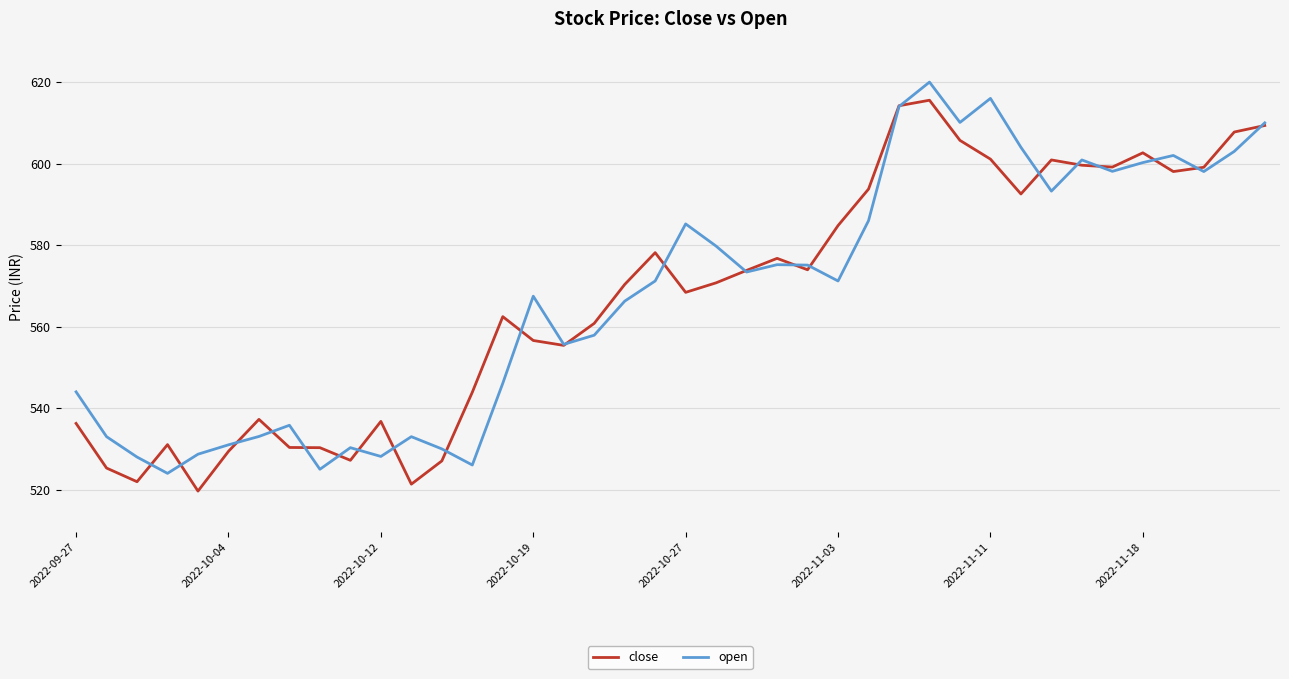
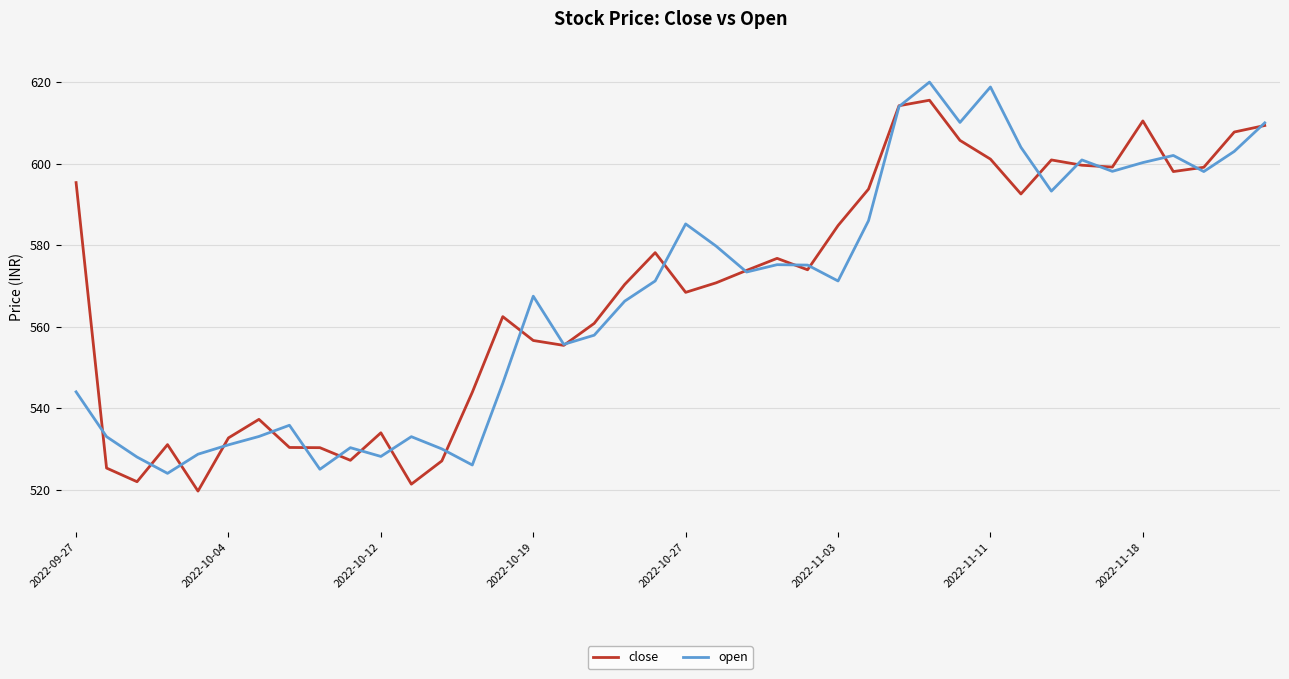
close, 2022-09-27: 536 -> 595
close, 2022-10-04: 529 -> 533
close, 2022-10-12: 537 -> 534
open, 2022-11-11: 616 -> 619
close, 2022-11-18: 603 -> 610
